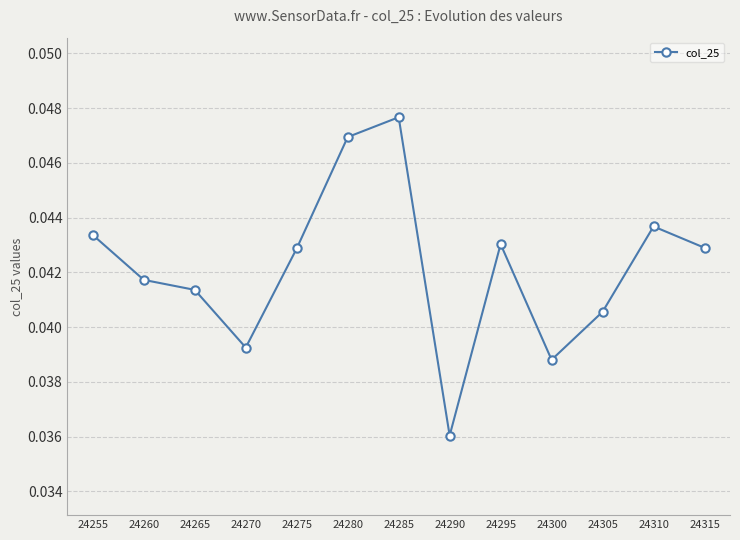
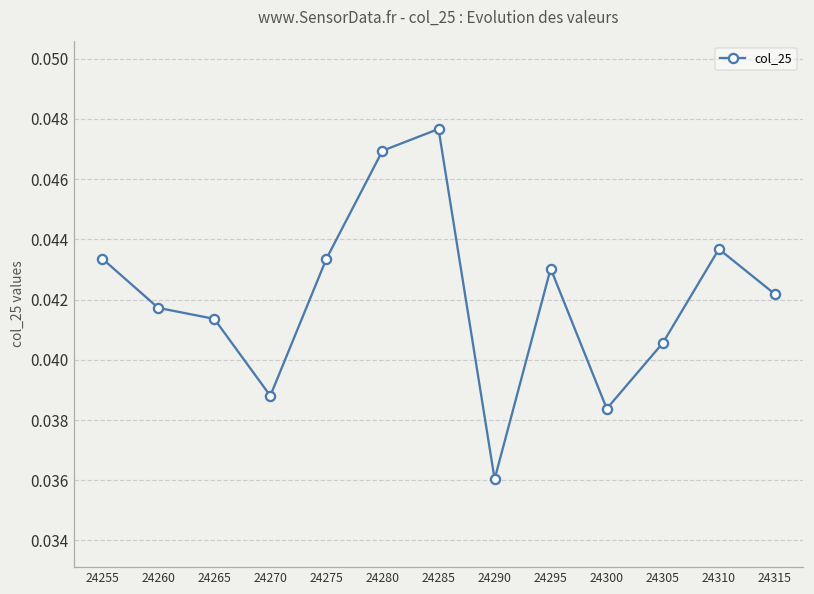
24270: 0.0393 -> 0.0388
24275: 0.0429 -> 0.0434
24300: 0.0388 -> 0.0384
24315: 0.0429 -> 0.0422
